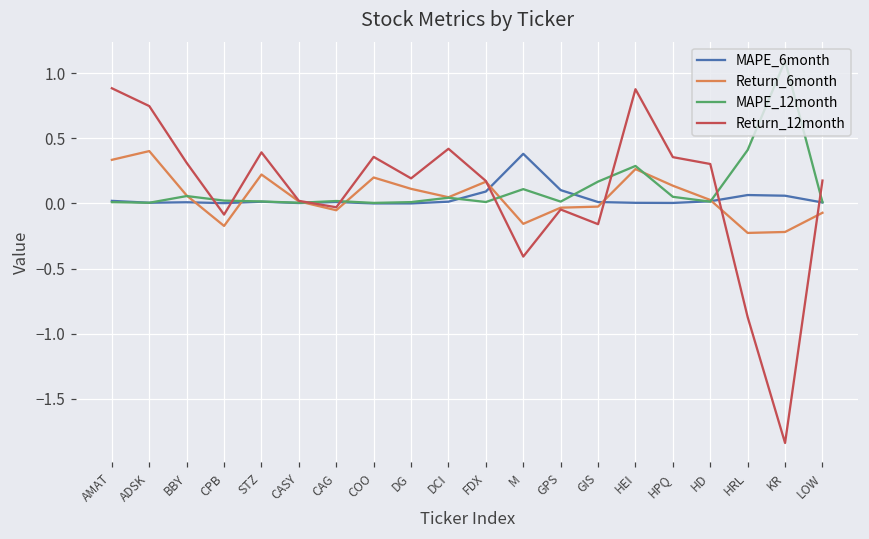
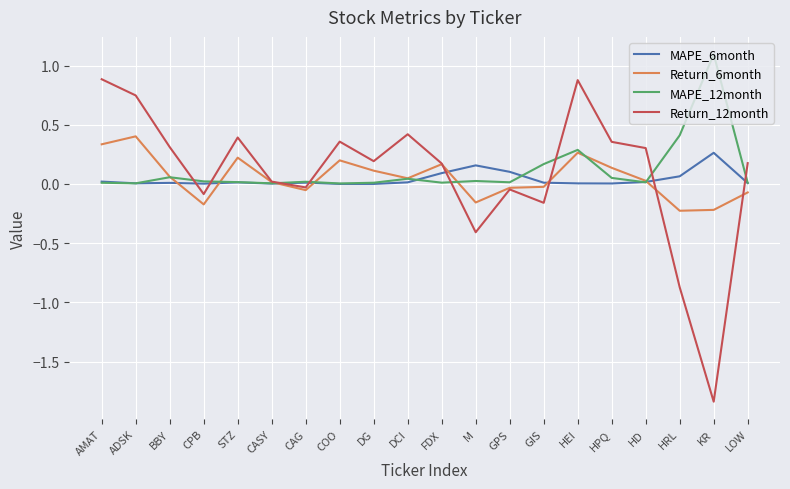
MAPE_6month, M: 0.38 -> 0.16
MAPE_12month, M: 0.11 -> 0.02
MAPE_6month, KR: 0.06 -> 0.26
